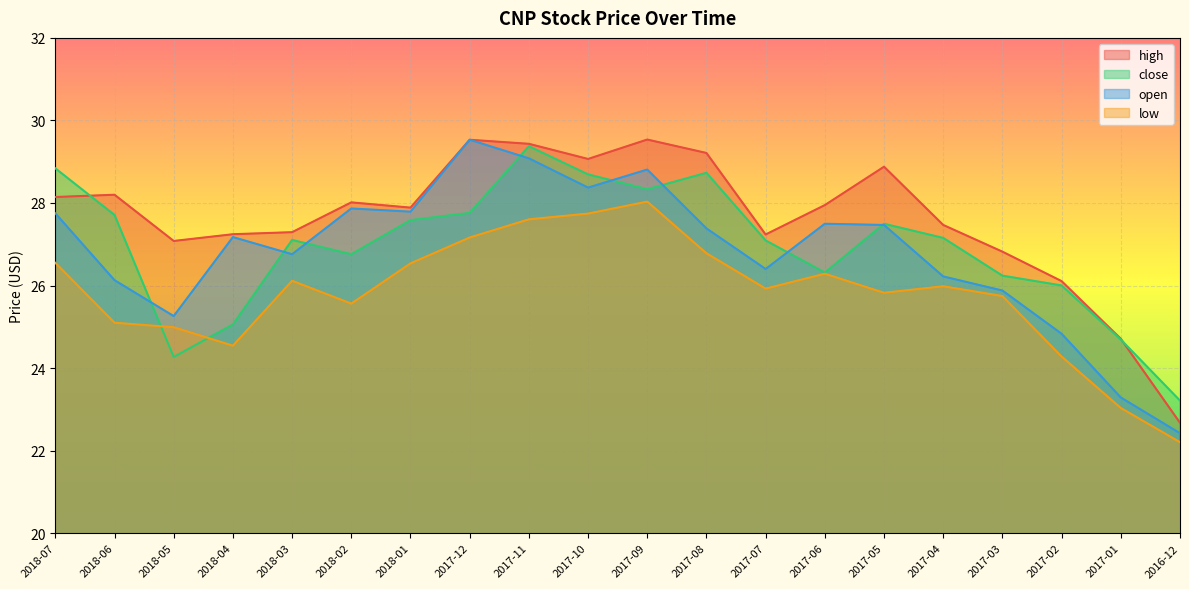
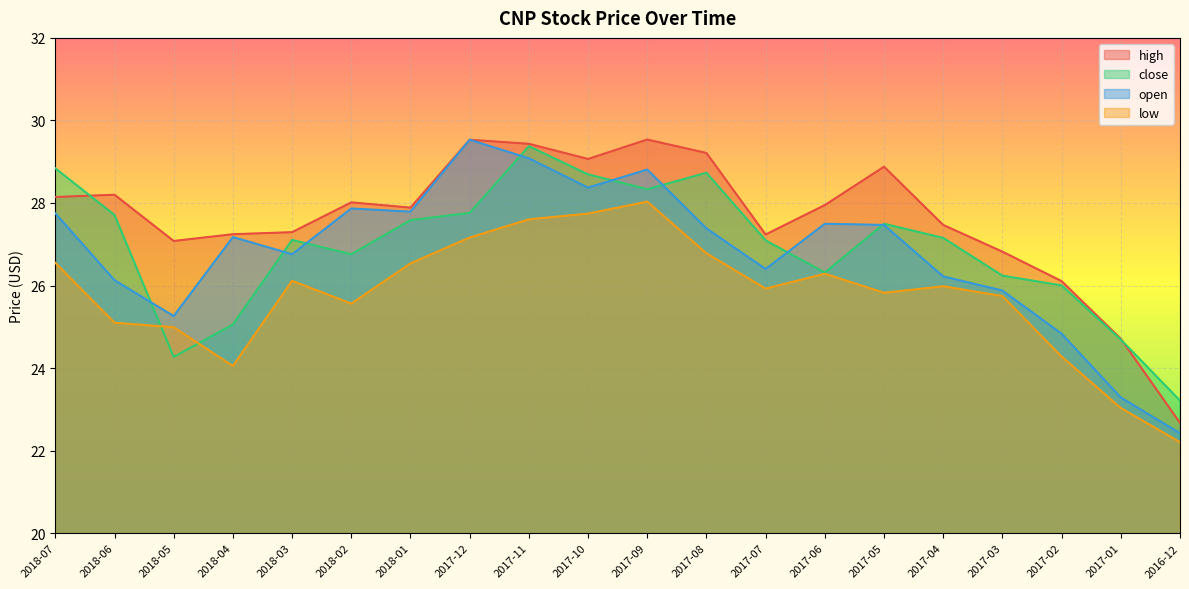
low, 2018-04: 24.5 -> 24.1
